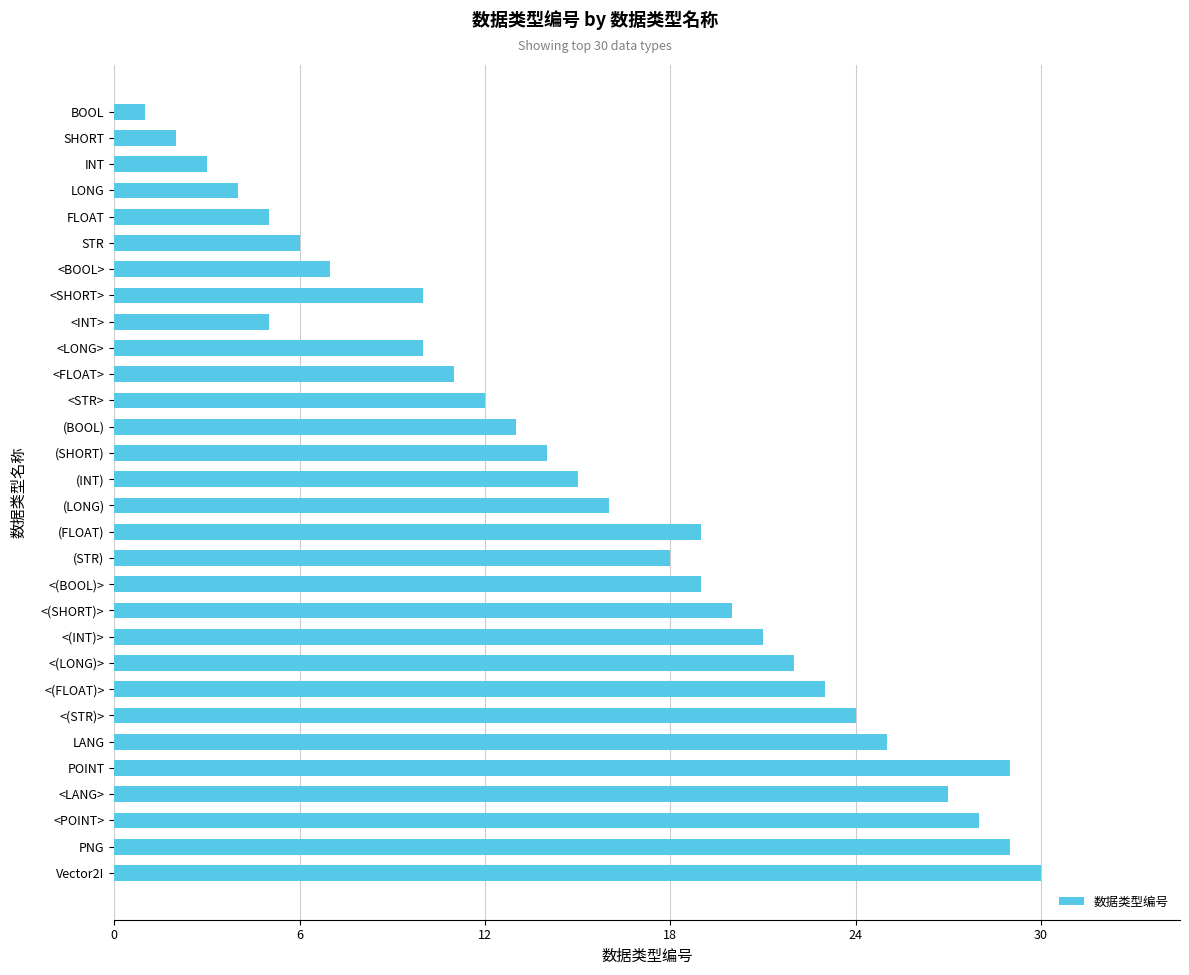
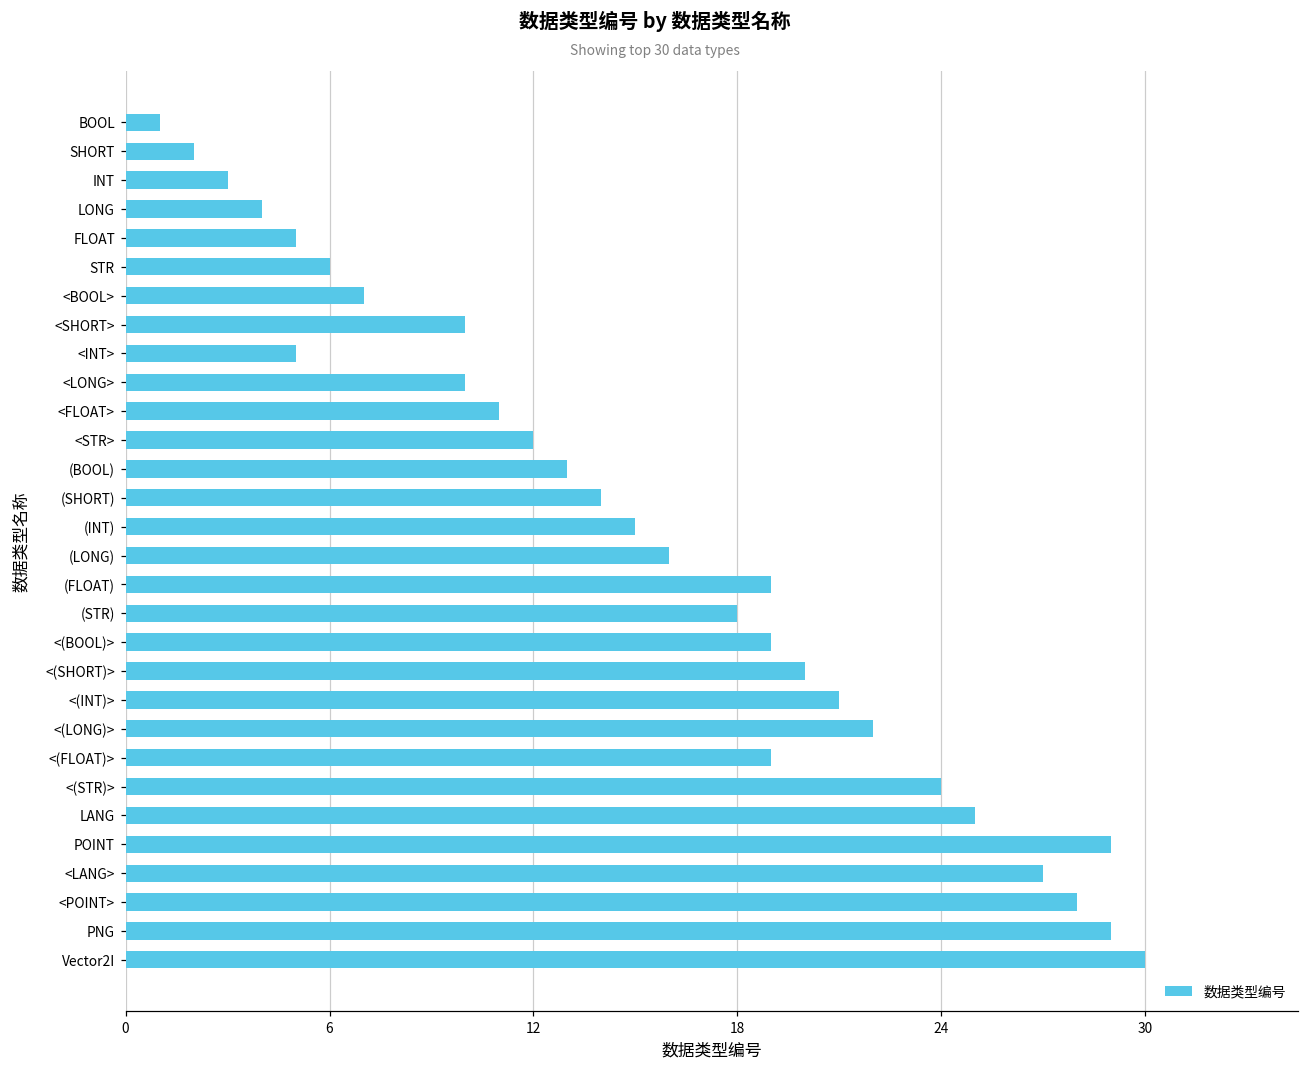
<(FLOAT)>: 23 -> 19
